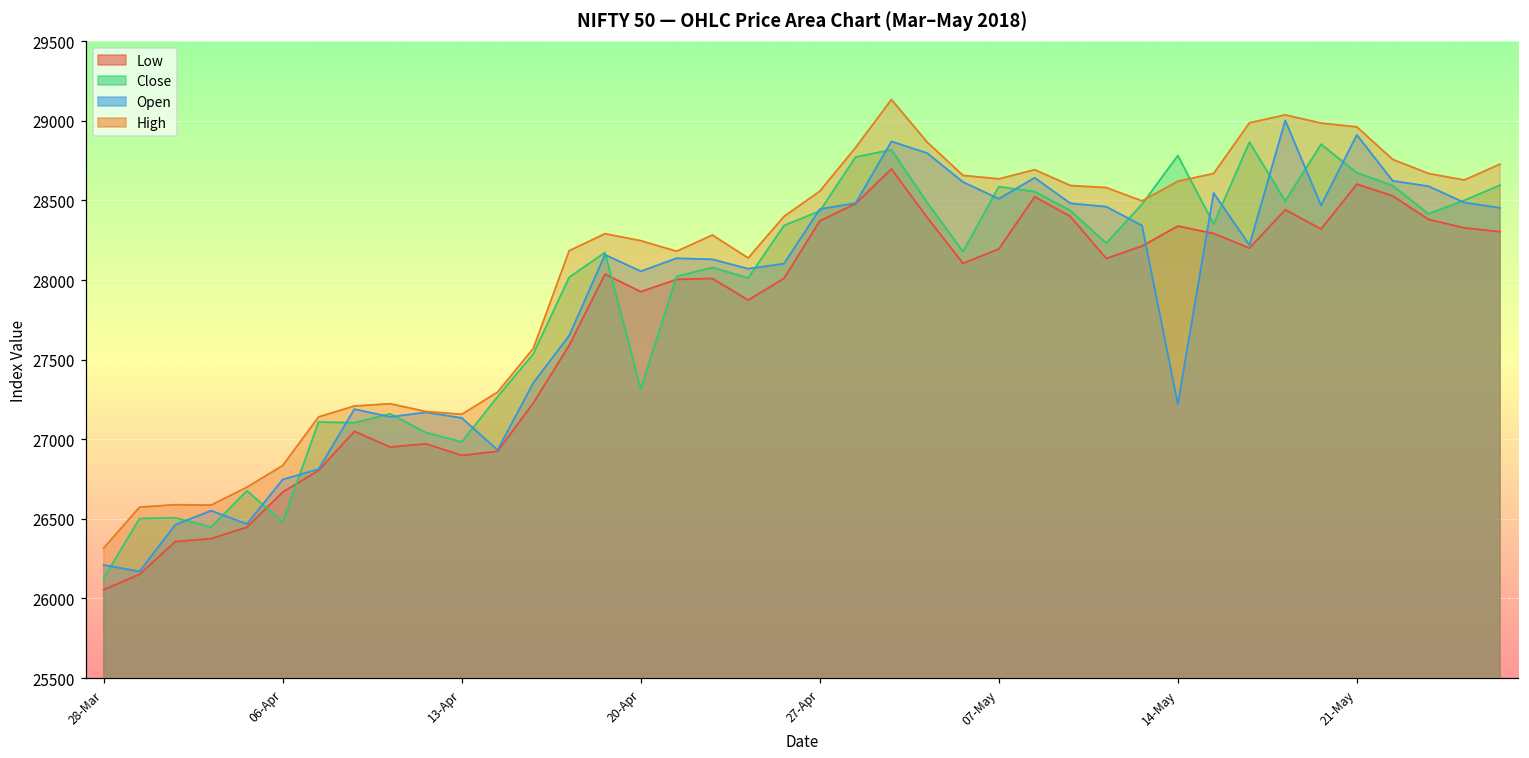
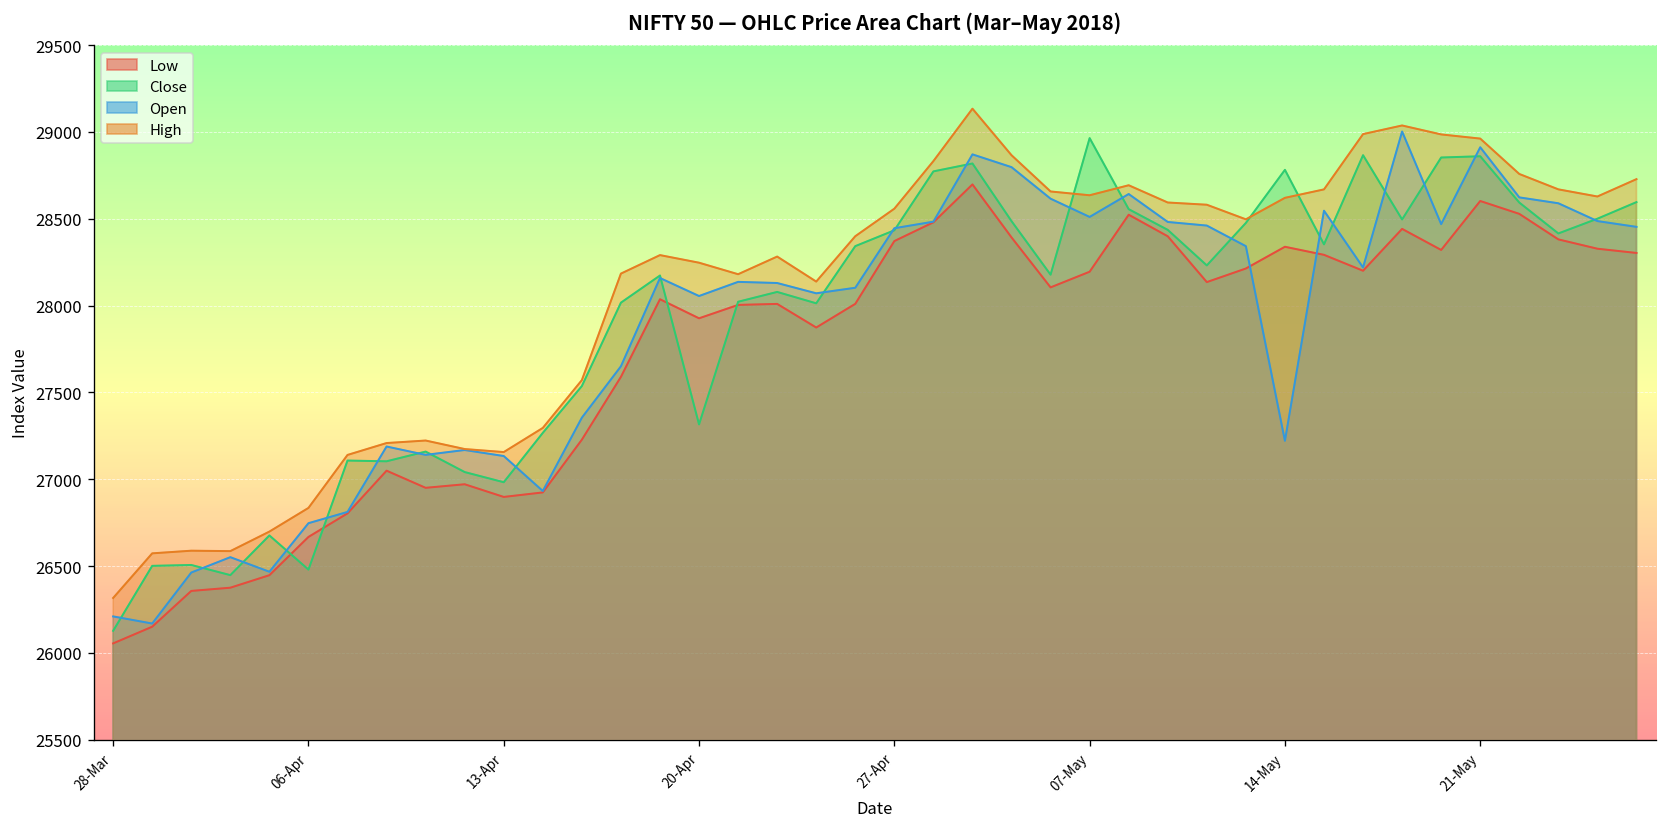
Close, 07-May: 28590 -> 28960
Close, 21-May: 28670 -> 28860
